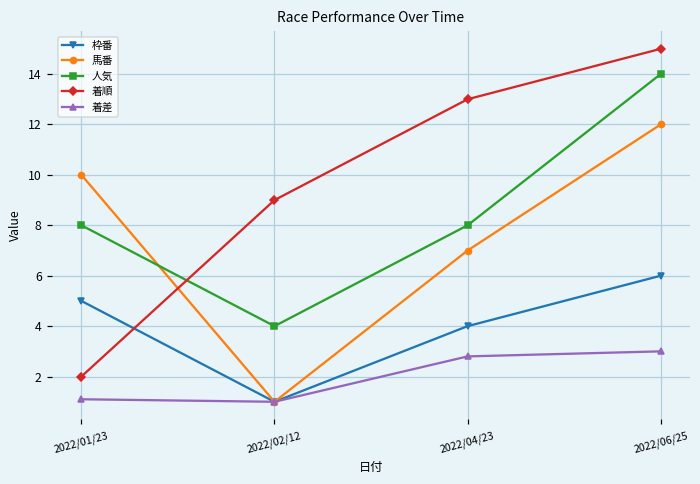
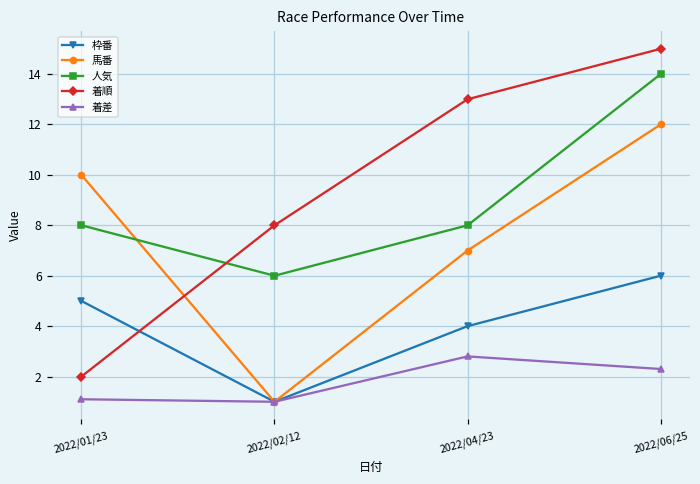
人気, 2022/02/12: 4 -> 6
着順, 2022/02/12: 9 -> 8
着差, 2022/06/25: 3.0 -> 2.3
